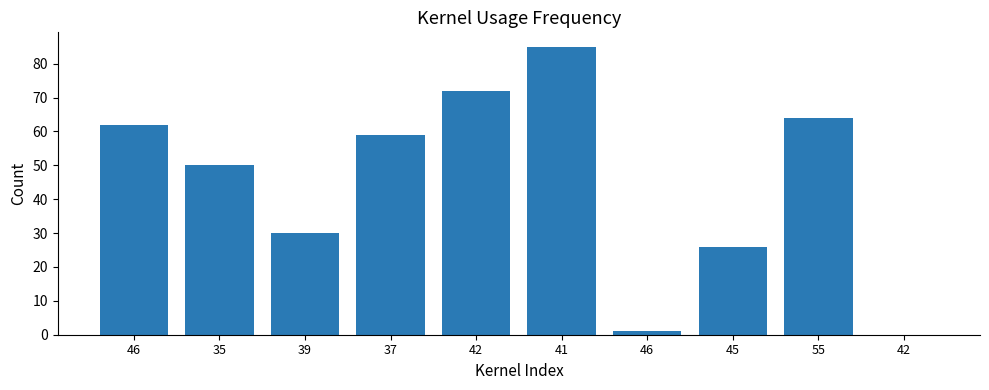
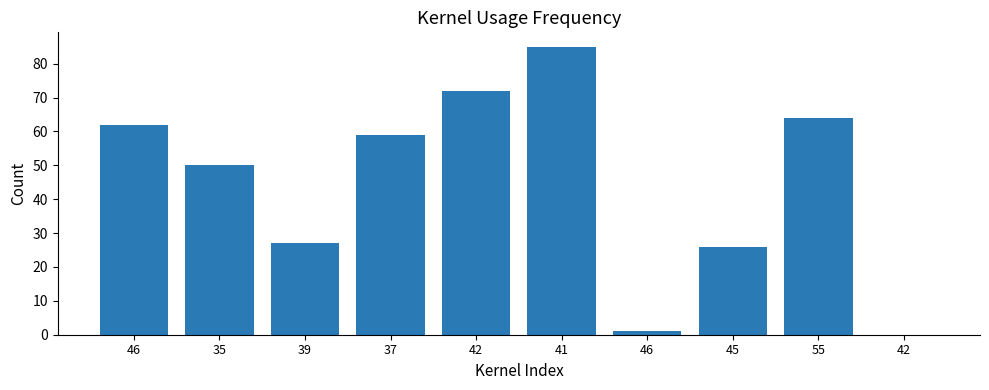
39: 30 -> 27
